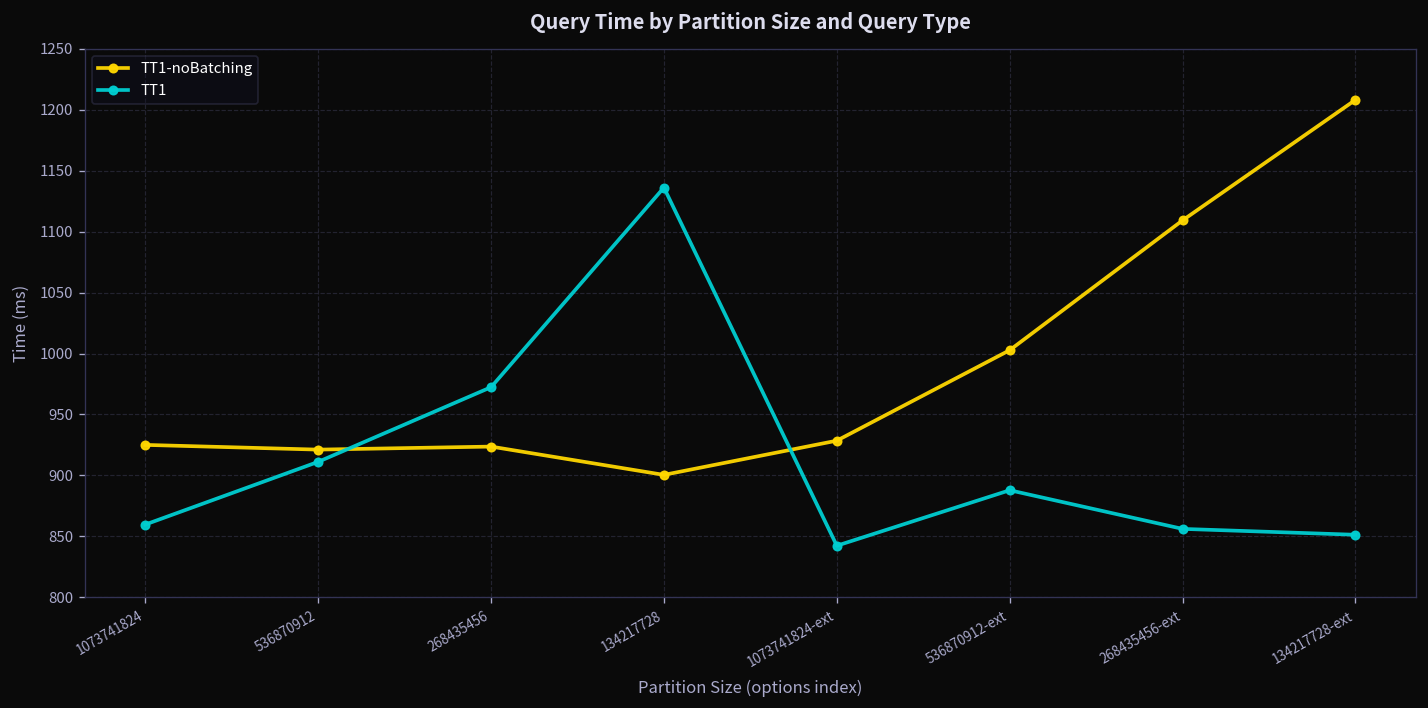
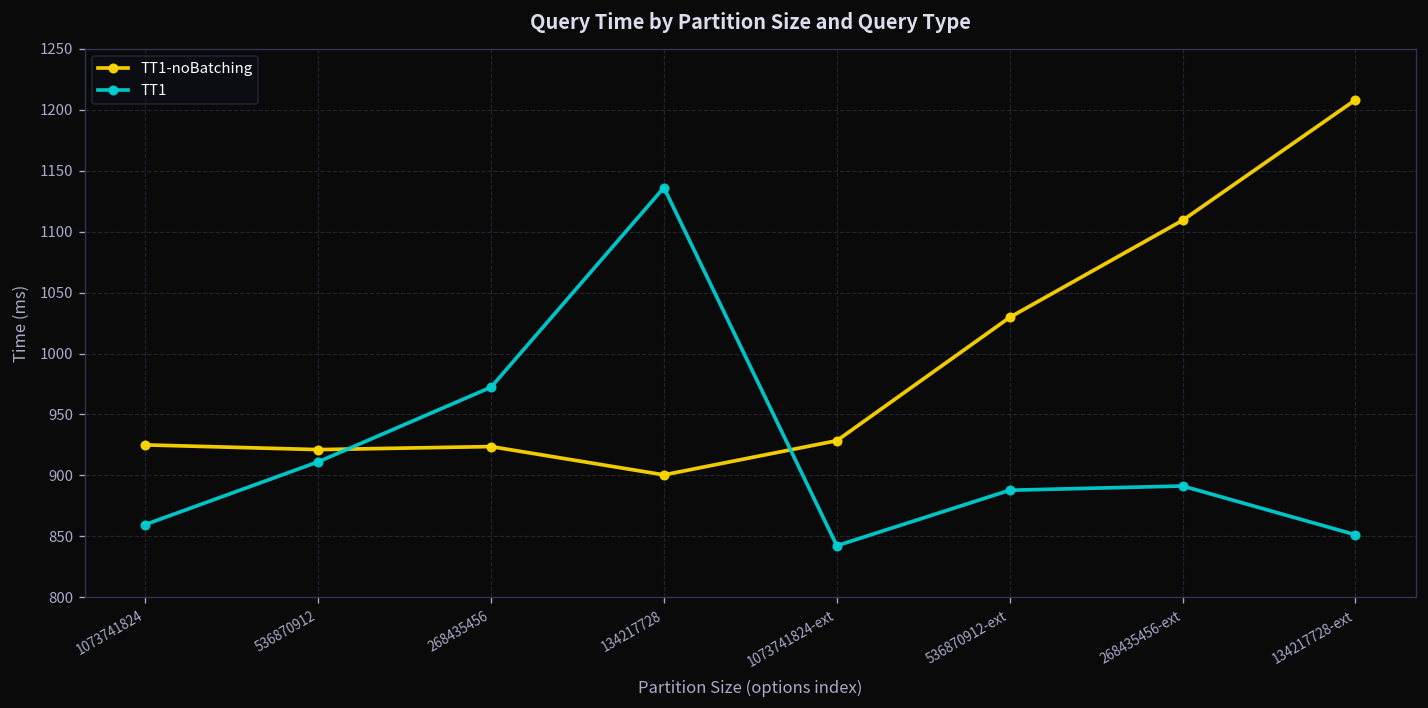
TT1-noBatching, 536870912-ext: 1003 -> 1030
TT1, 268435456-ext: 856 -> 891
